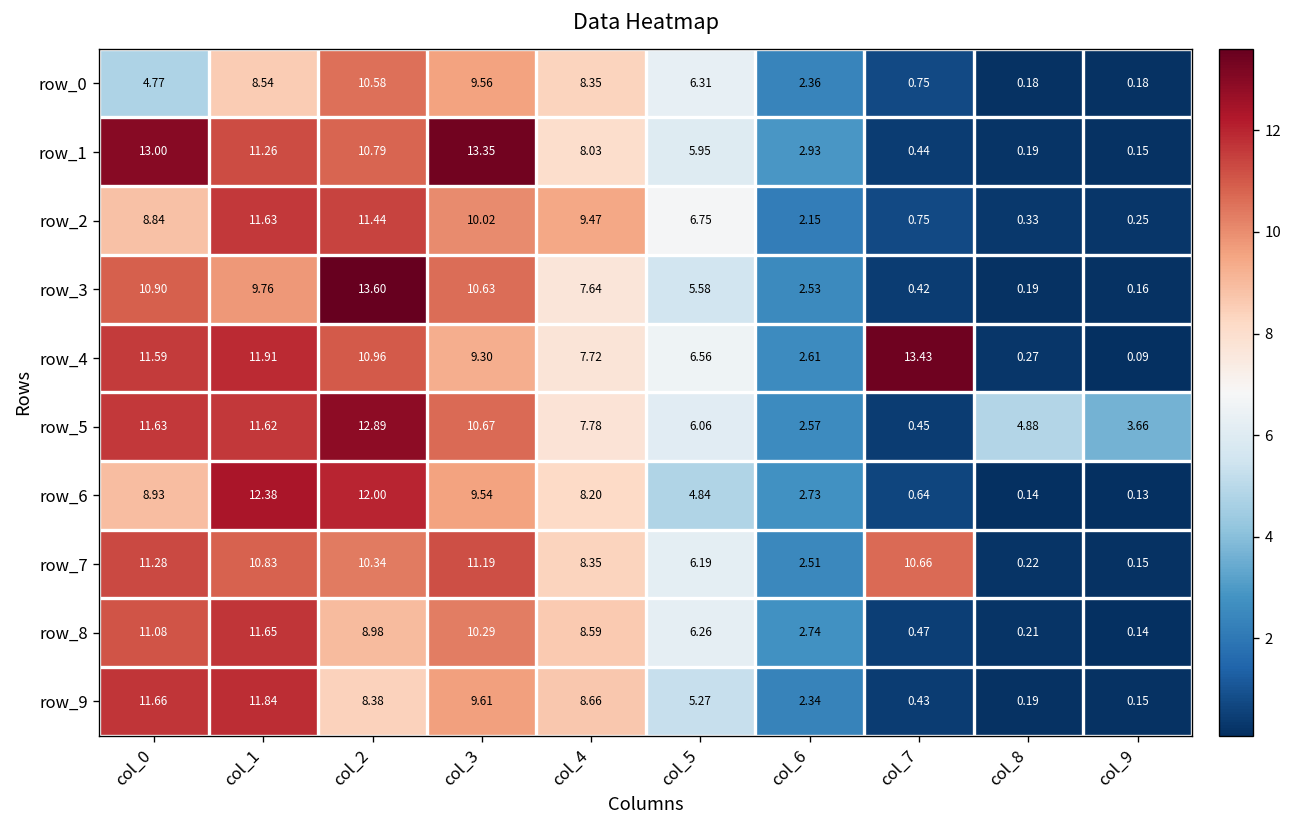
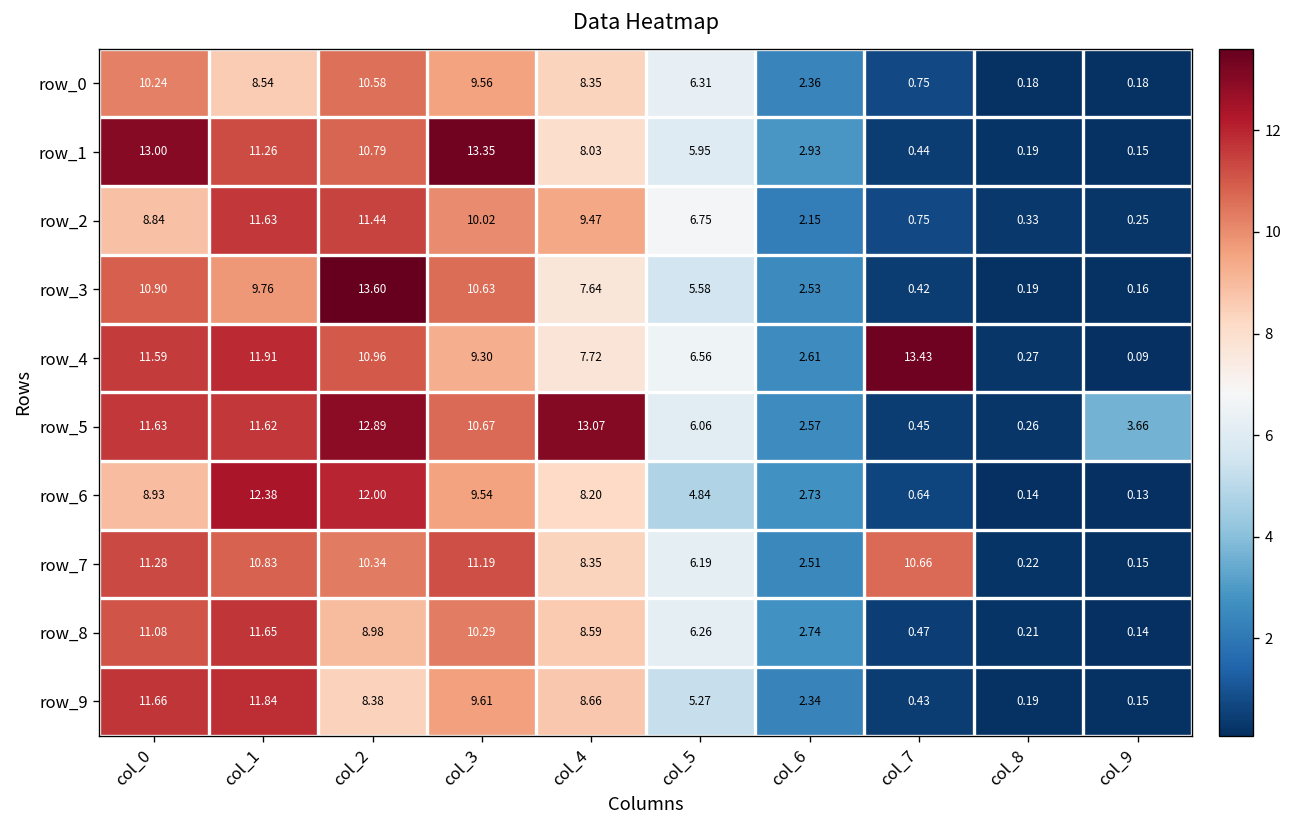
row_0, col_0: 4.77 -> 10.24
row_5, col_4: 7.78 -> 13.07
row_5, col_8: 4.88 -> 0.26
